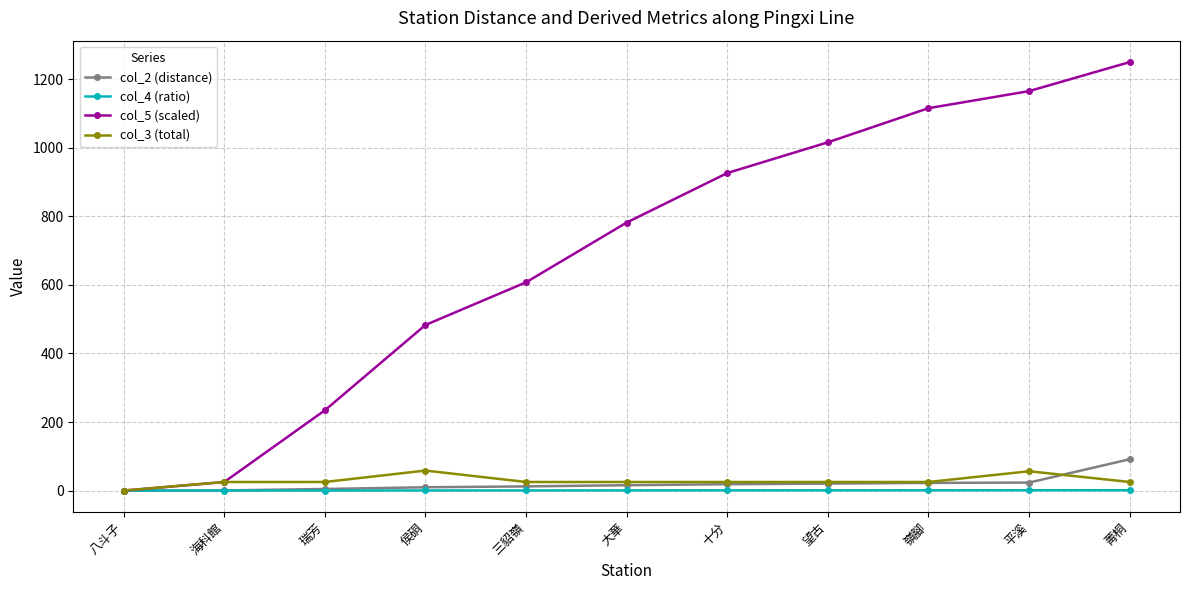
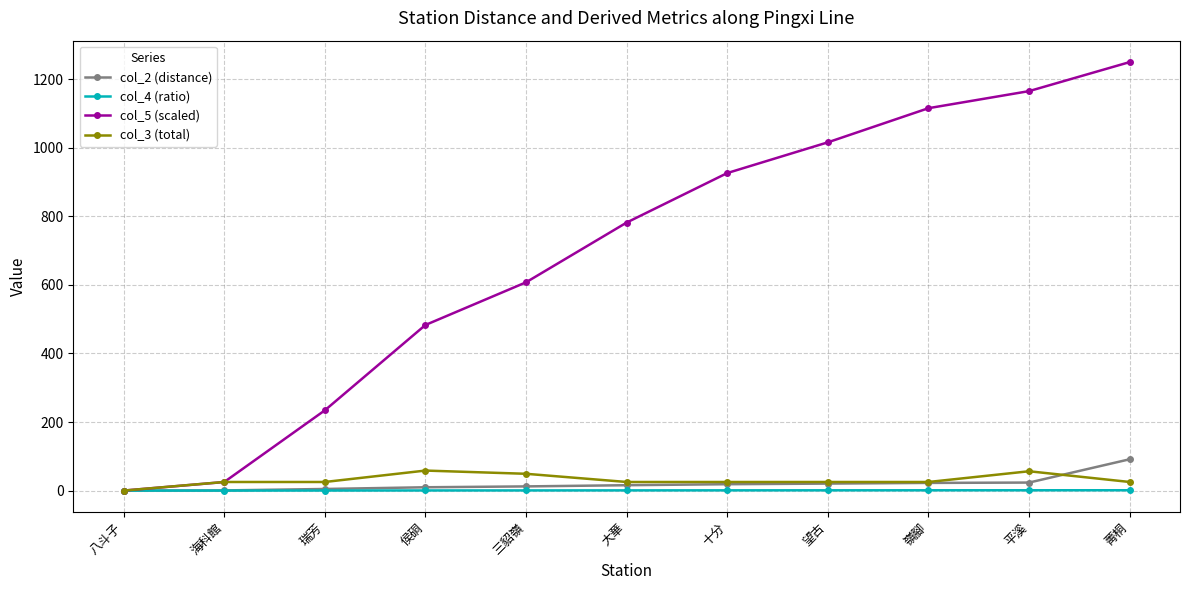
col_3 (total), 三貂嶺: 30 -> 50
